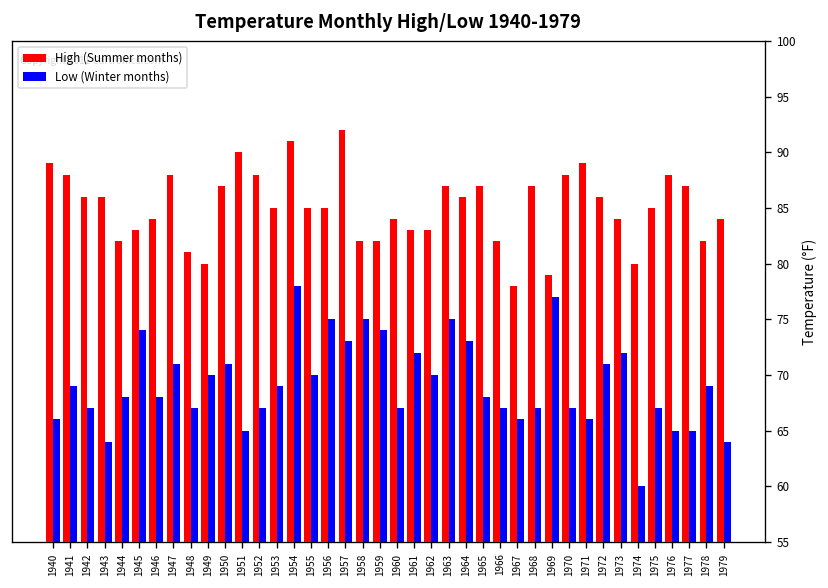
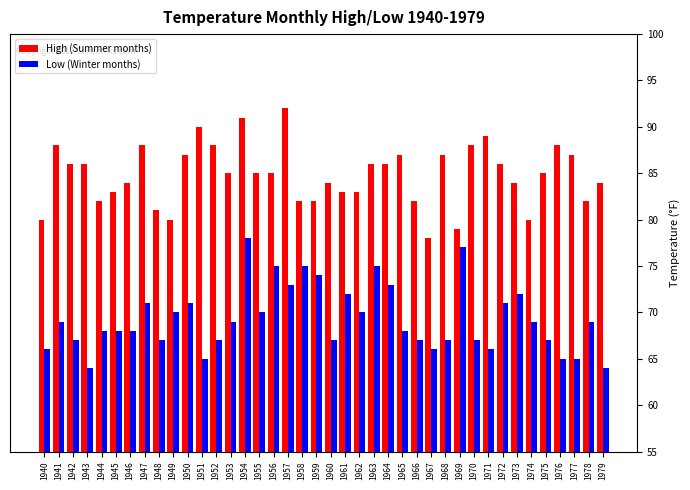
High (Summer months), 1940: 89 -> 80
Low (Winter months), 1945: 74 -> 68
High (Summer months), 1963: 87 -> 86
Low (Winter months), 1974: 60 -> 69
